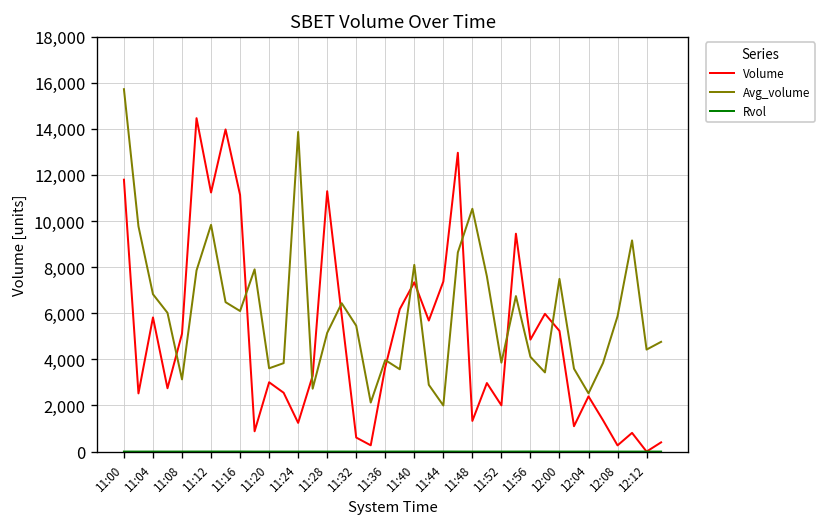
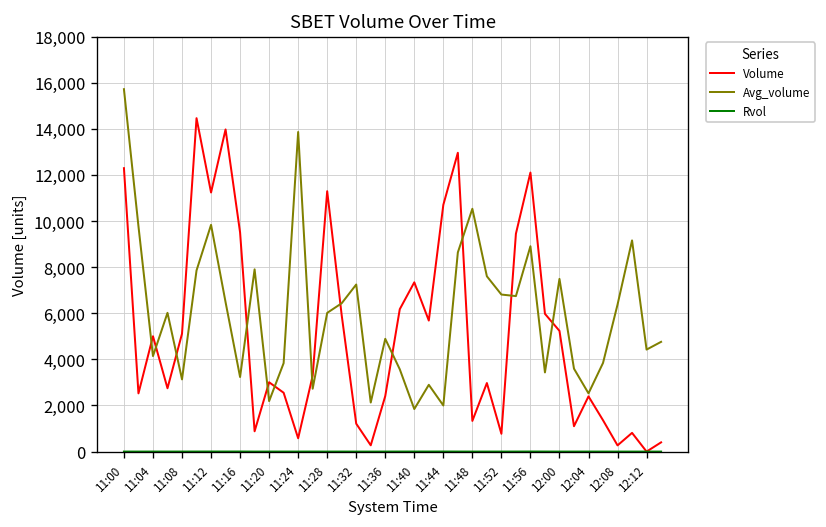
Volume, 11:00: 11,800 -> 12,300
Volume, 11:04: 5,800 -> 5,000
Avg_volume, 11:04: 6,800 -> 4,100
Volume, 11:16: 11,100 -> 9,500
Avg_volume, 11:16: 6,100 -> 3,200
Avg_volume, 11:20: 3,600 -> 2,200
Volume, 11:24: 1,200 -> 600
Avg_volume, 11:28: 5,100 -> 6,000
Volume, 11:32: 600 -> 1,200
Avg_volume, 11:32: 5,500 -> 7,200
Volume, 11:36: 3,700 -> 2,400
Avg_volume, 11:36: 4,000 -> 4,900
Avg_volume, 11:40: 8,100 -> 1,800
Volume, 11:44: 7,400 -> 10,700
Volume, 11:52: 2,000 -> 800
Avg_volume, 11:52: 3,900 -> 6,800
Volume, 11:56: 4,900 -> 12,100
Avg_volume, 11:56: 4,100 -> 8,900
Avg_volume, 12:08: 5,900 -> 6,400
